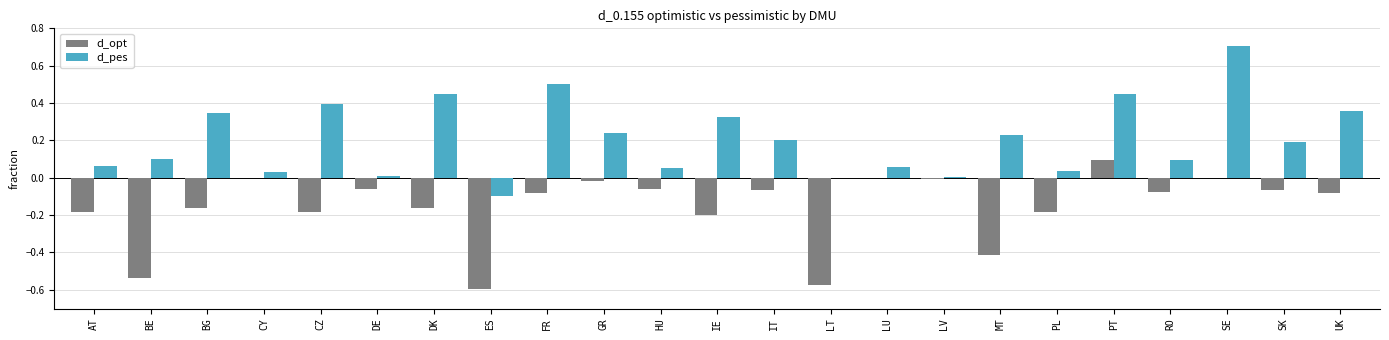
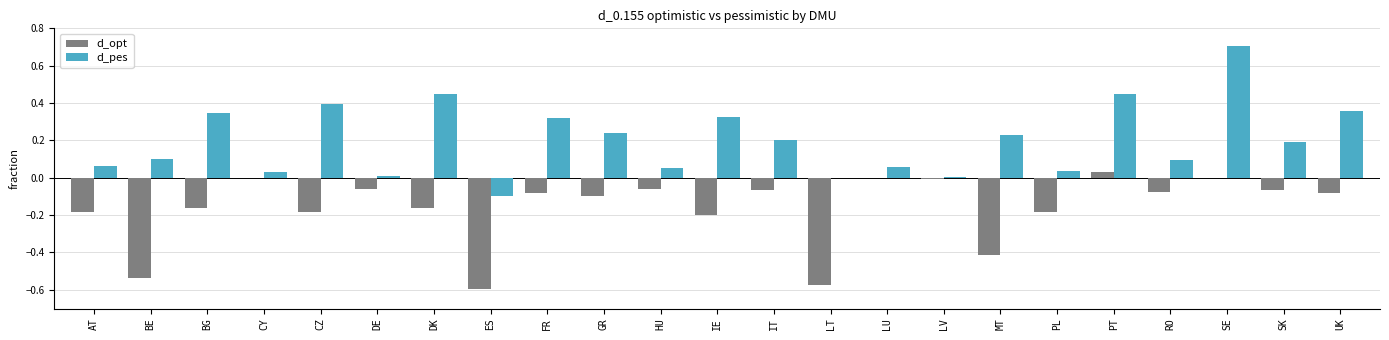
d_pes, FR: 0.50 -> 0.32
d_opt, GR: -0.02 -> -0.10
d_opt, PT: 0.10 -> 0.03
